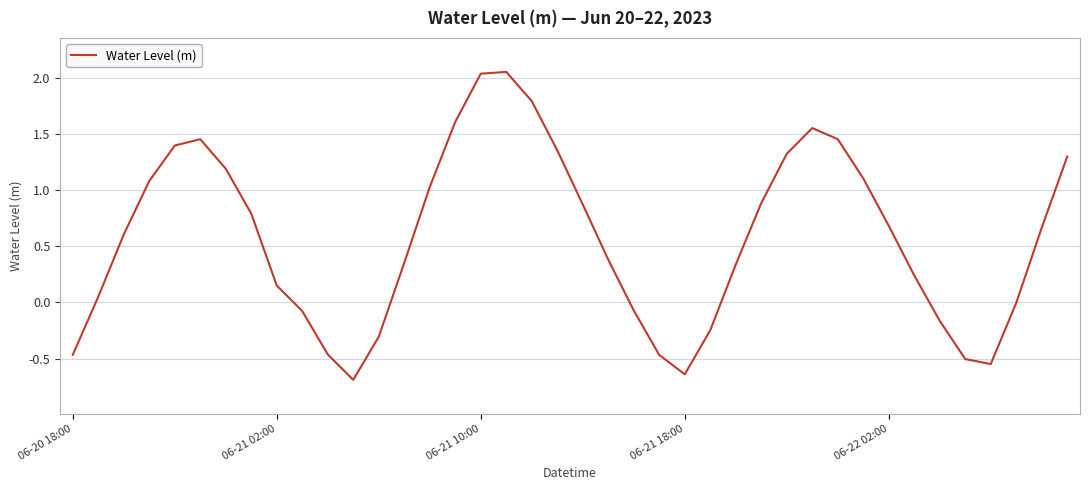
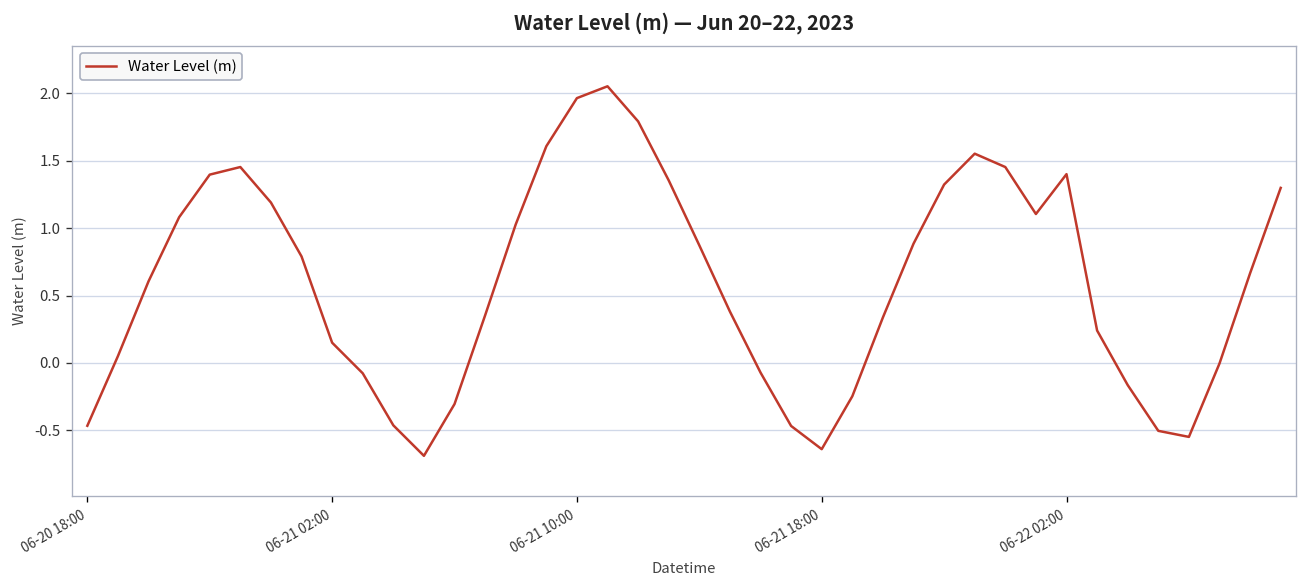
06-21 10:00: 2.04 -> 1.96
06-22 02:00: 0.68 -> 1.40
